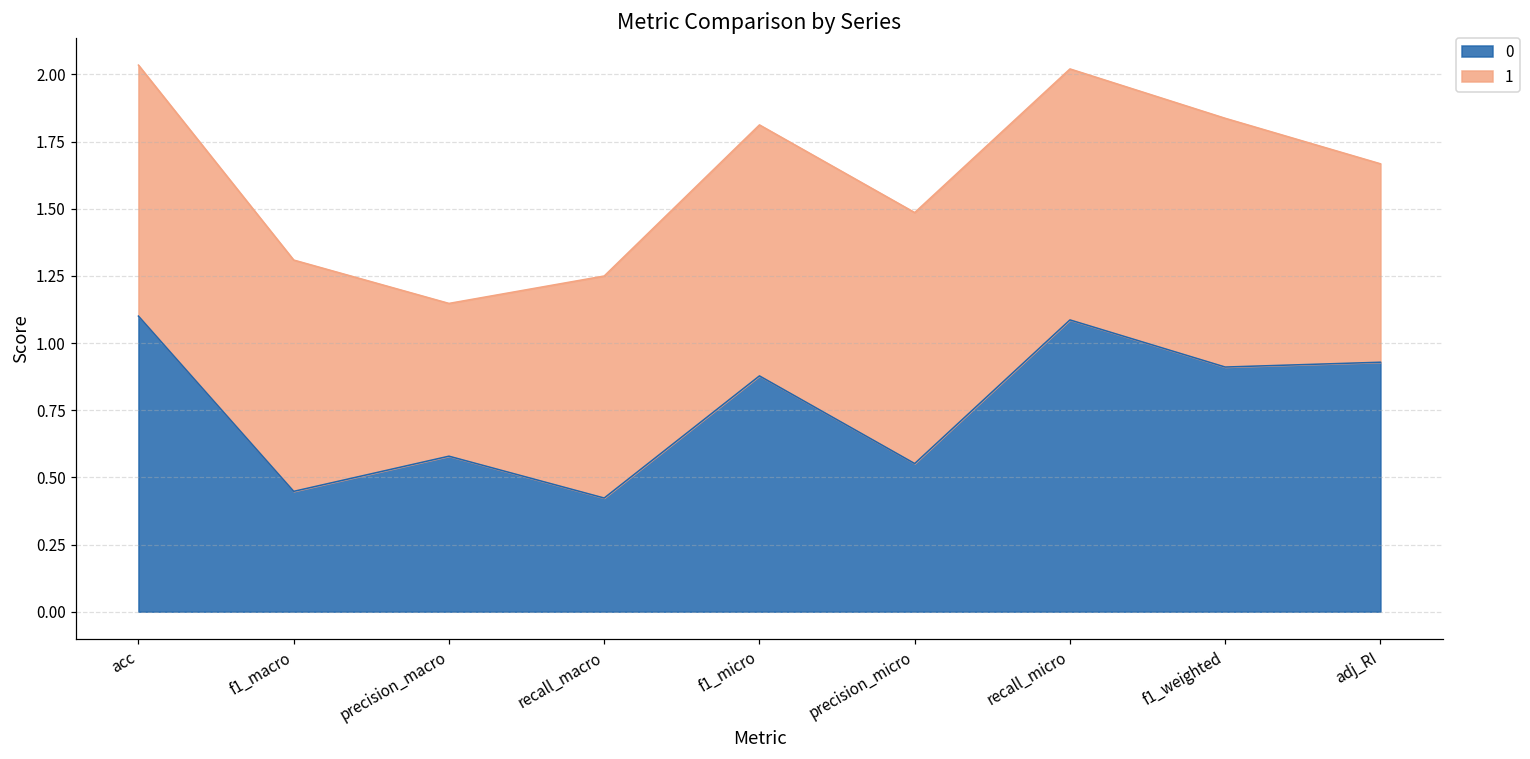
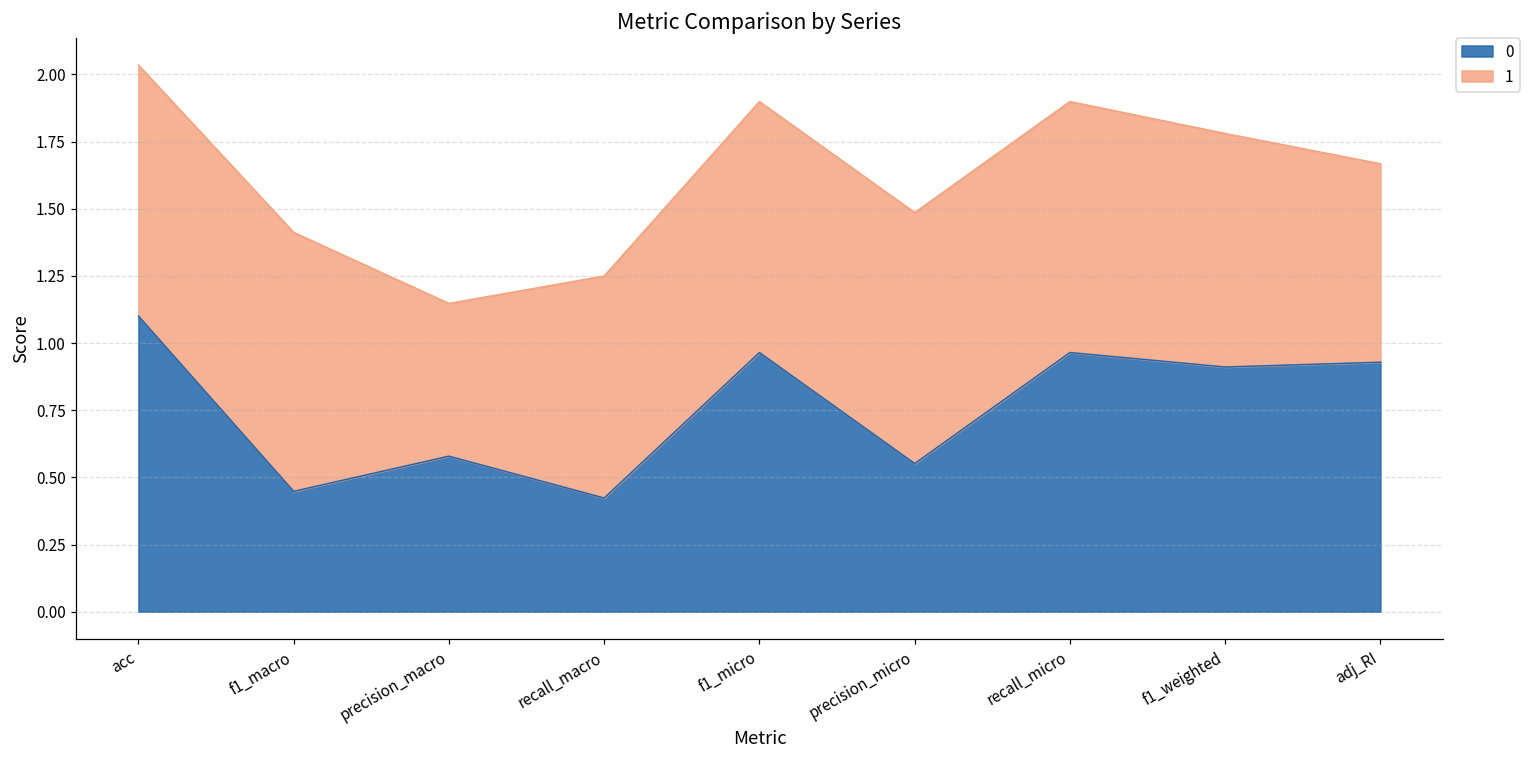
1, f1_macro: 0.86 -> 0.96
0, f1_micro: 0.88 -> 0.96
0, recall_micro: 1.09 -> 0.96
1, f1_weighted: 0.93 -> 0.87
